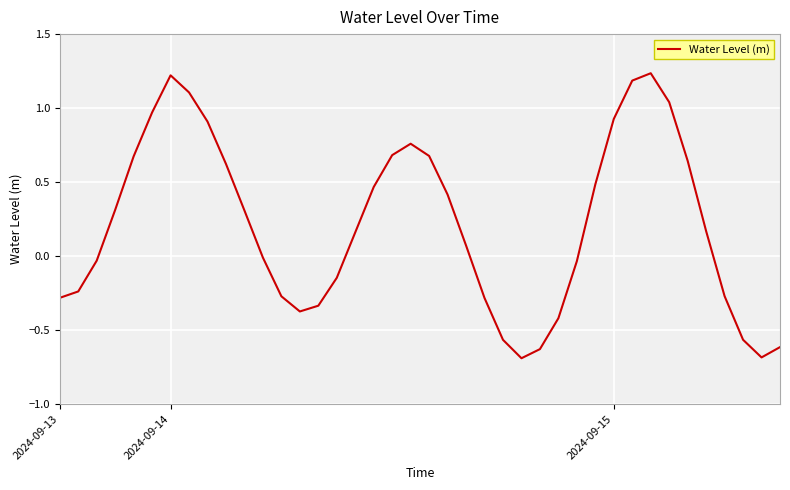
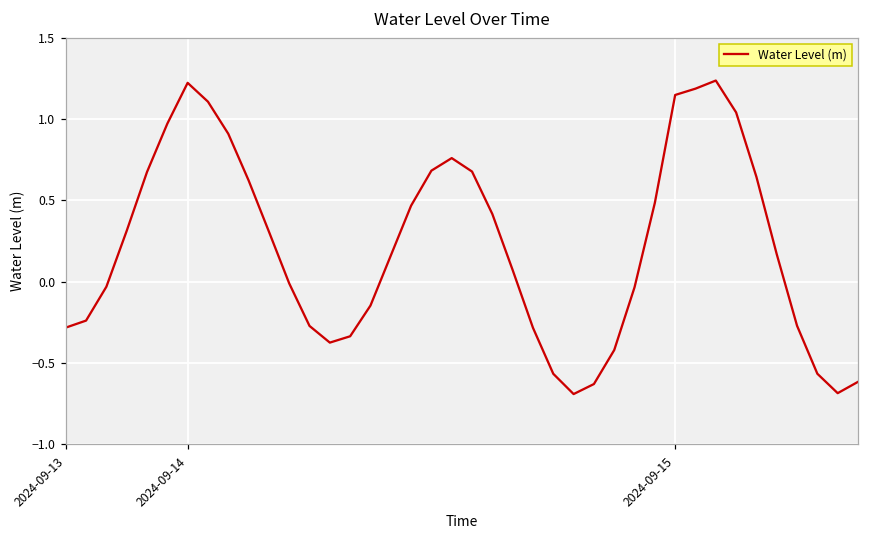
2024-09-15: 0.93 -> 1.15
